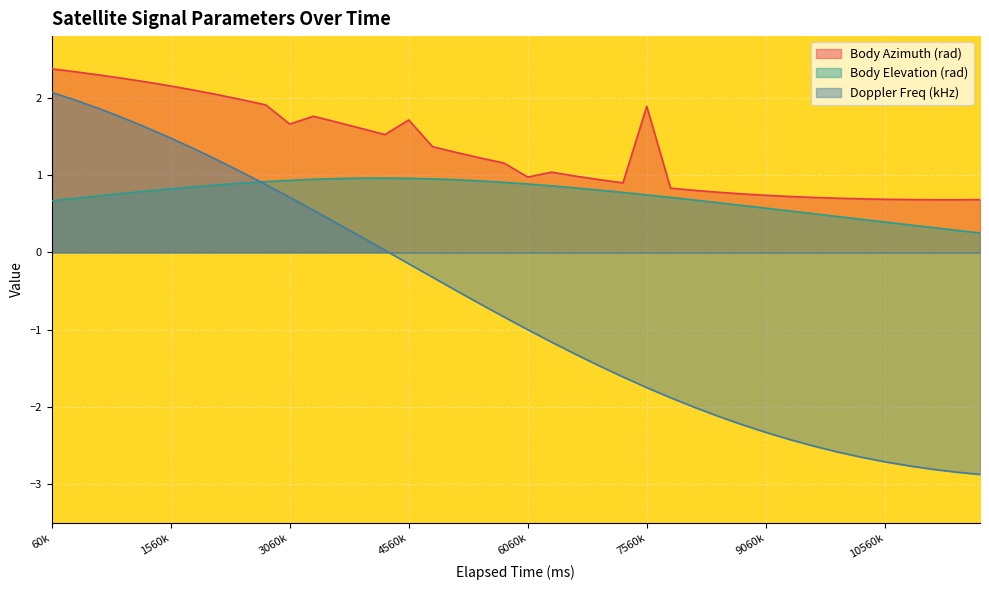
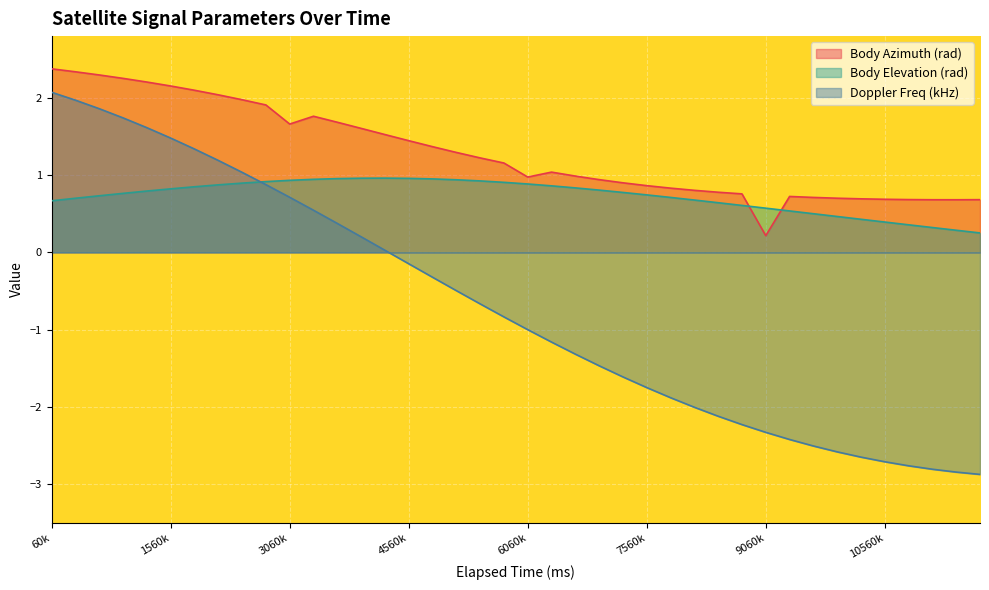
Body Azimuth (rad), 4560k: 1.7 -> 1.4
Body Azimuth (rad), 7560k: 1.9 -> 0.9
Body Azimuth (rad), 9060k: 0.7 -> 0.2
